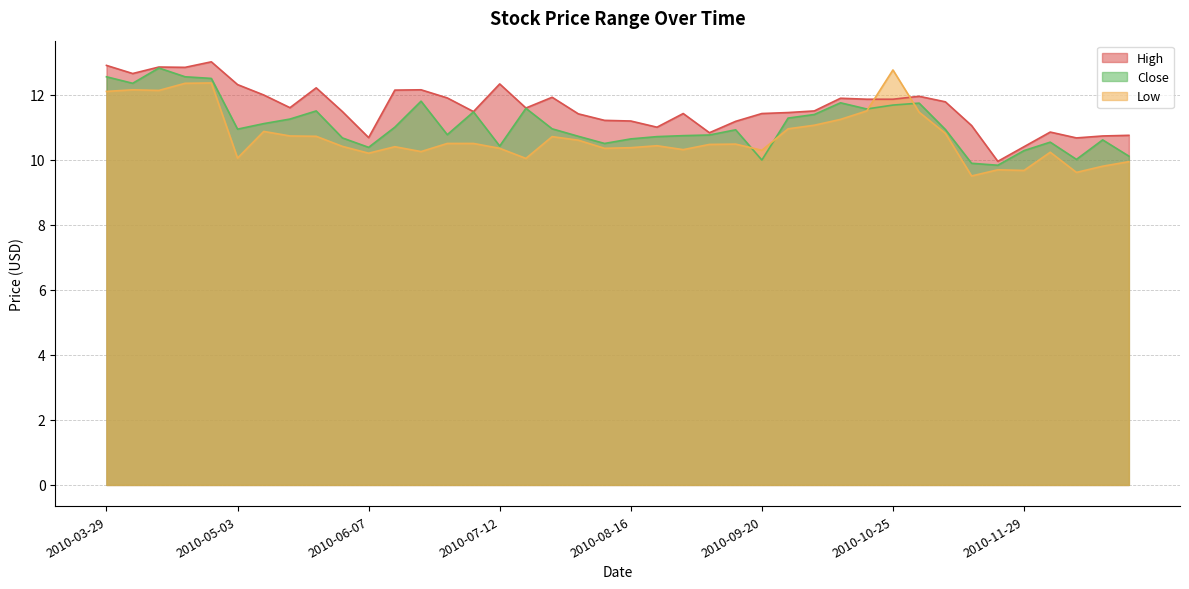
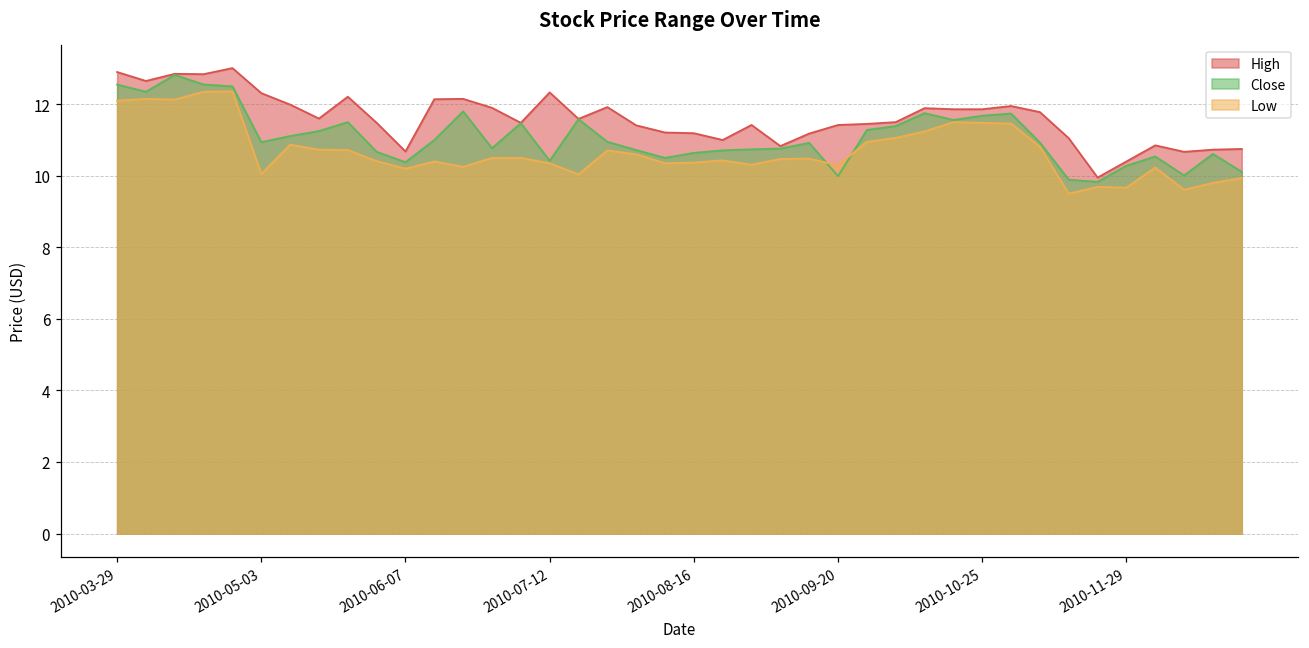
Low, 2010-10-25: 12.8 -> 11.5
